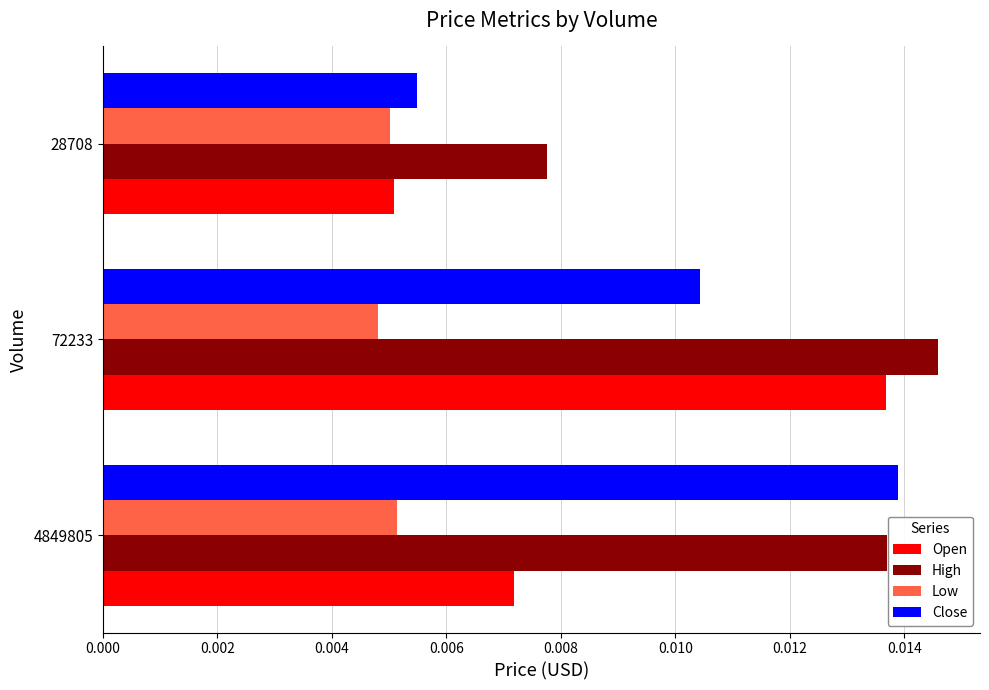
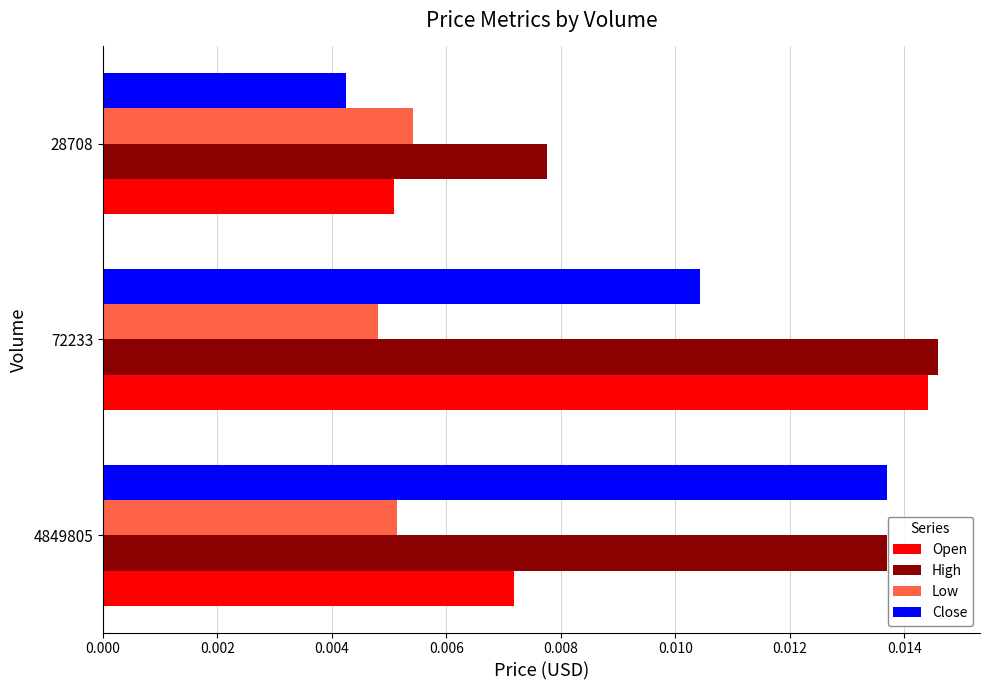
Close, 28708: 0.0055 -> 0.0042
Low, 28708: 0.0050 -> 0.0054
Open, 72233: 0.0137 -> 0.0144
Close, 4849805: 0.0139 -> 0.0137
